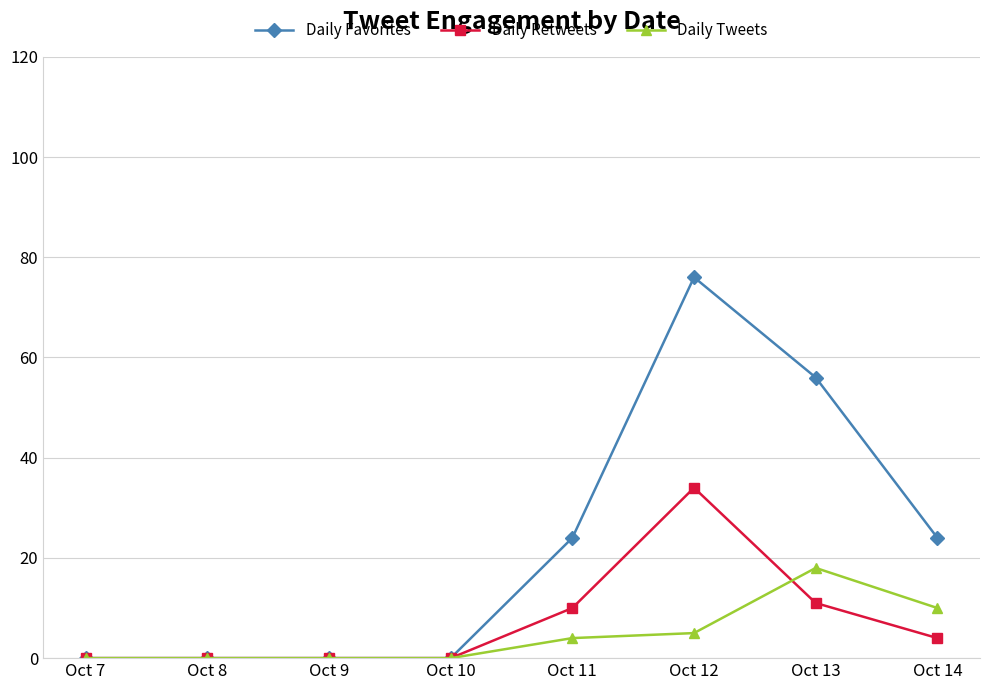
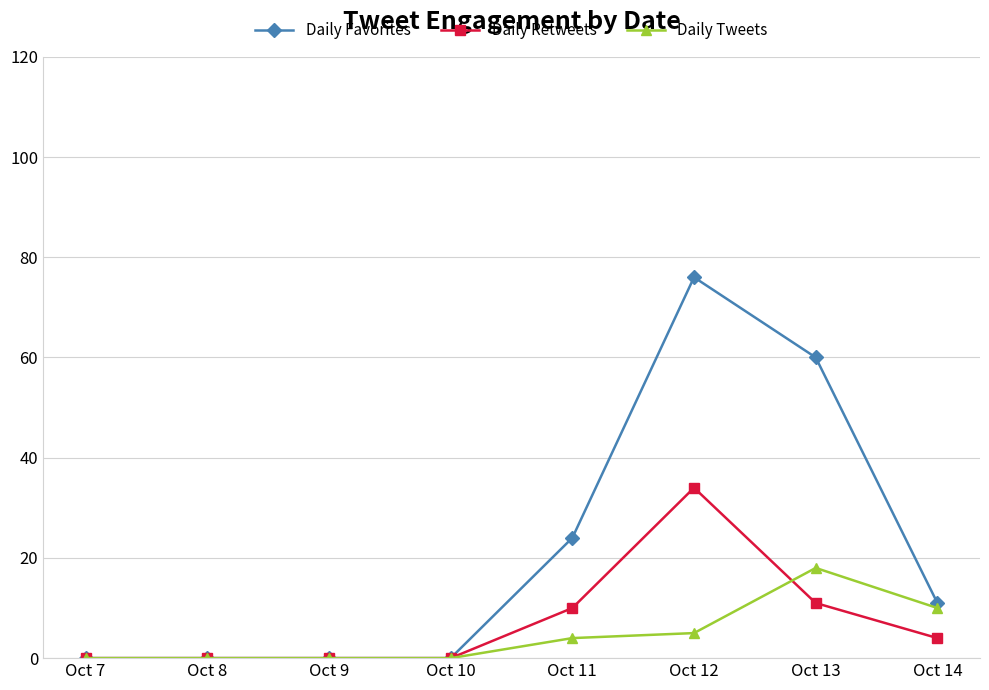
Daily Favorites, Oct 13: 56 -> 60
Daily Favorites, Oct 14: 24 -> 11
